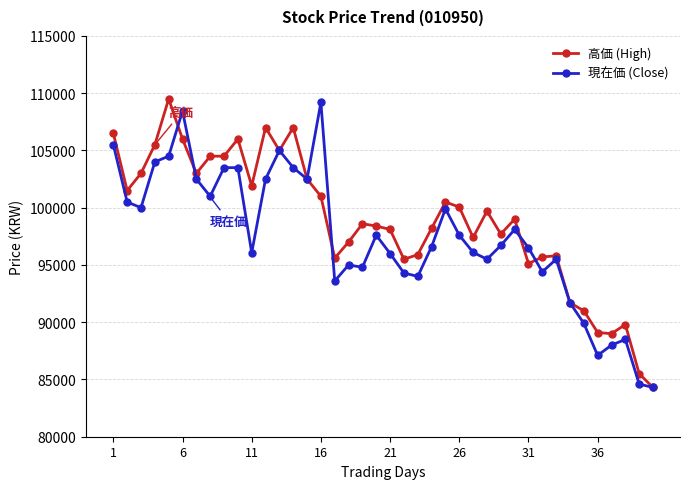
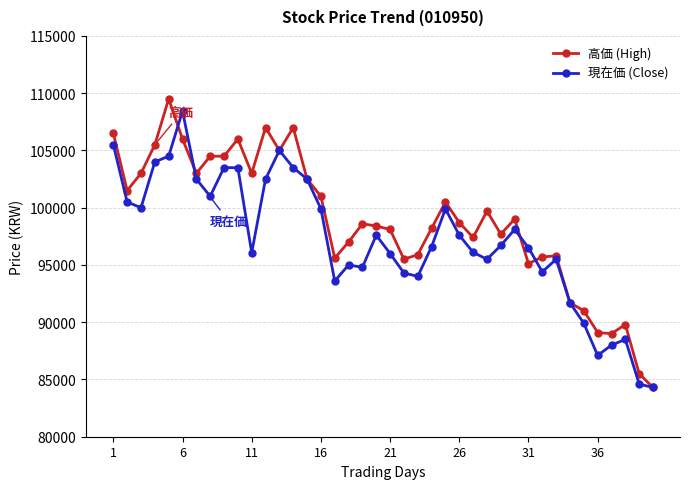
高価 (High), 11: 101900 -> 103000
現在価 (Close), 16: 109200 -> 99900
高価 (High), 26: 100100 -> 98700
